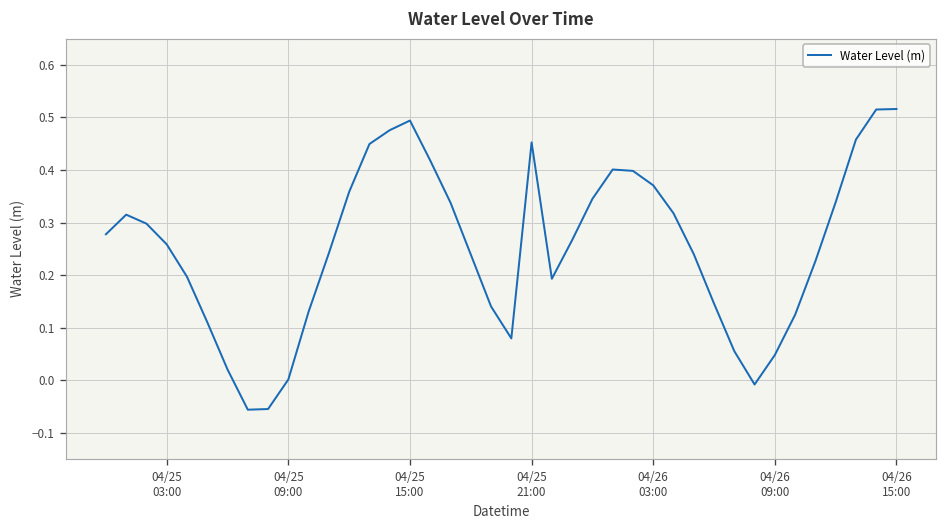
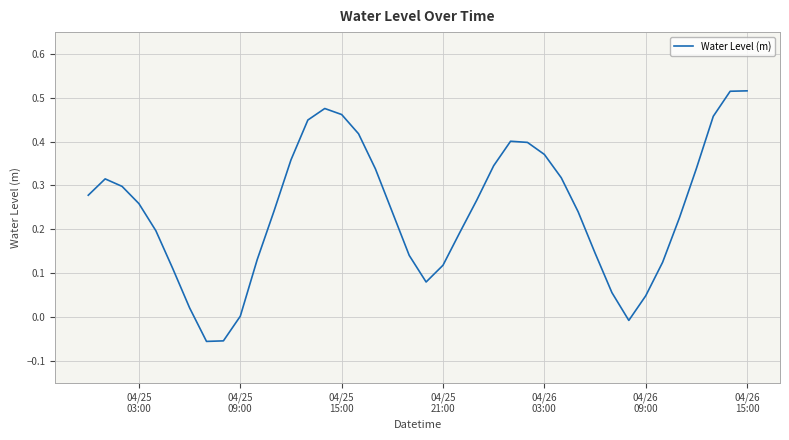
04/25 15:00: 0.49 -> 0.46
04/25 21:00: 0.45 -> 0.12
